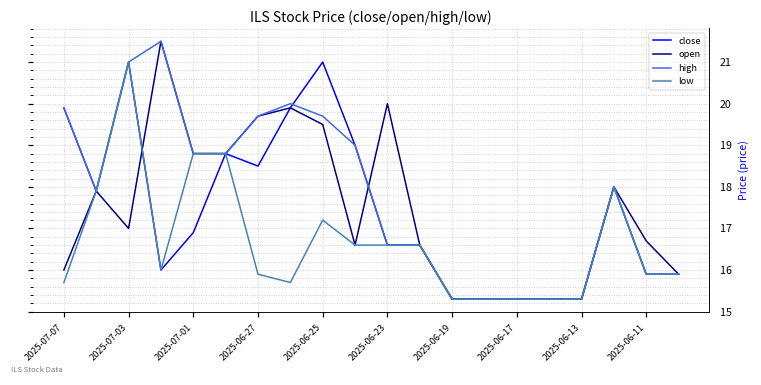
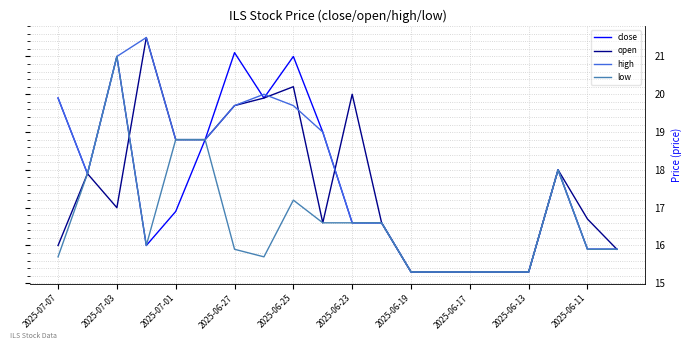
close, 2025-06-27: 18.5 -> 21.1
open, 2025-06-25: 19.5 -> 20.2
